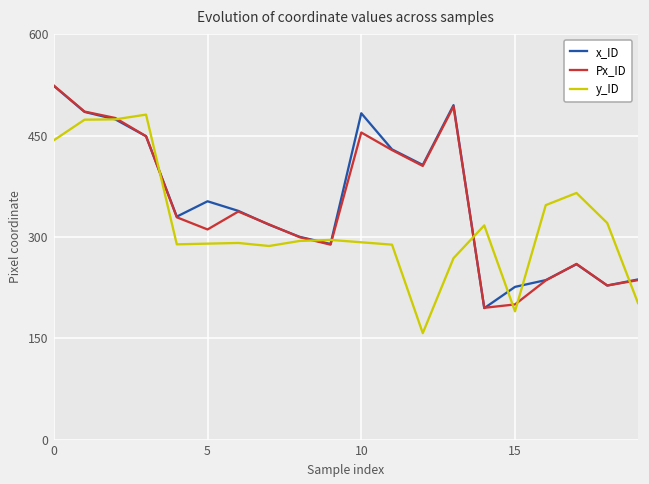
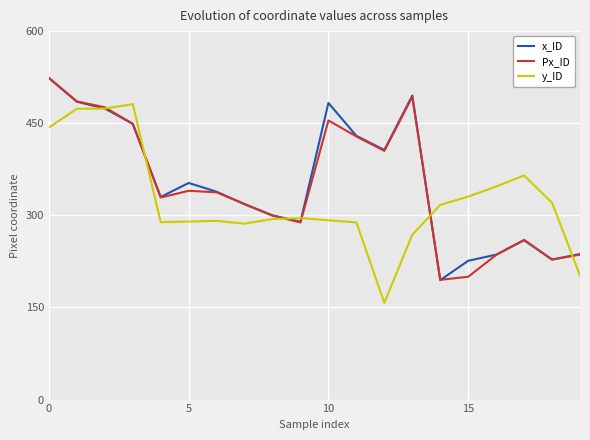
Px_ID, 5: 310 -> 340
y_ID, 15: 190 -> 330
